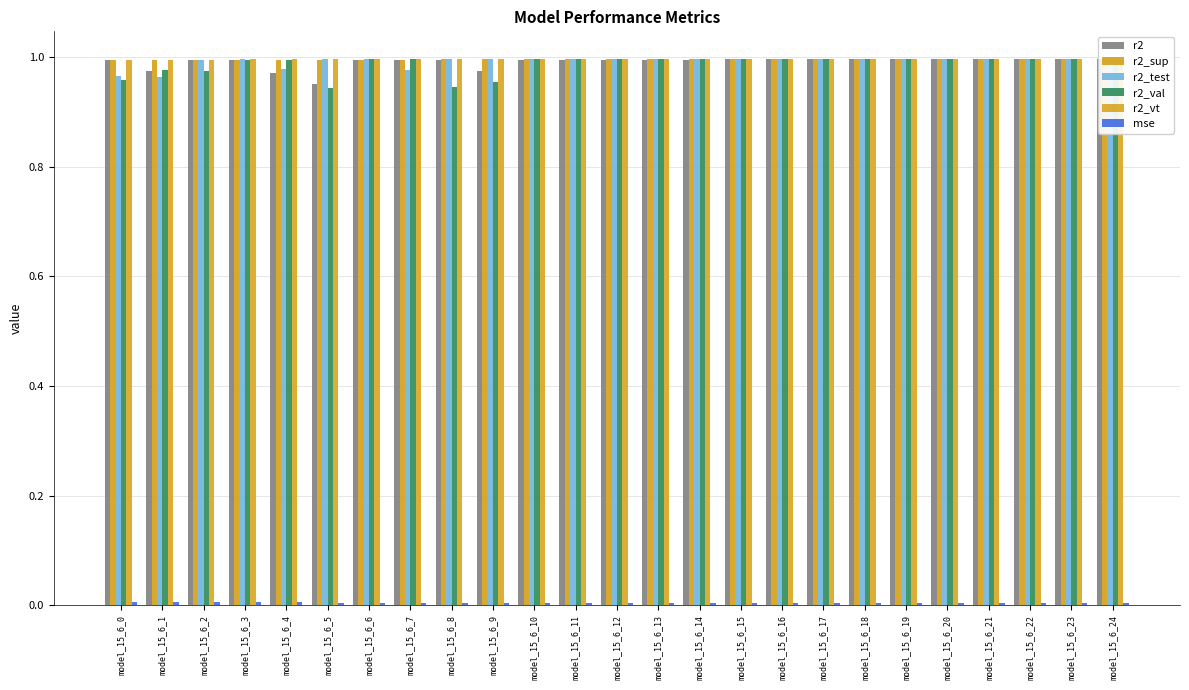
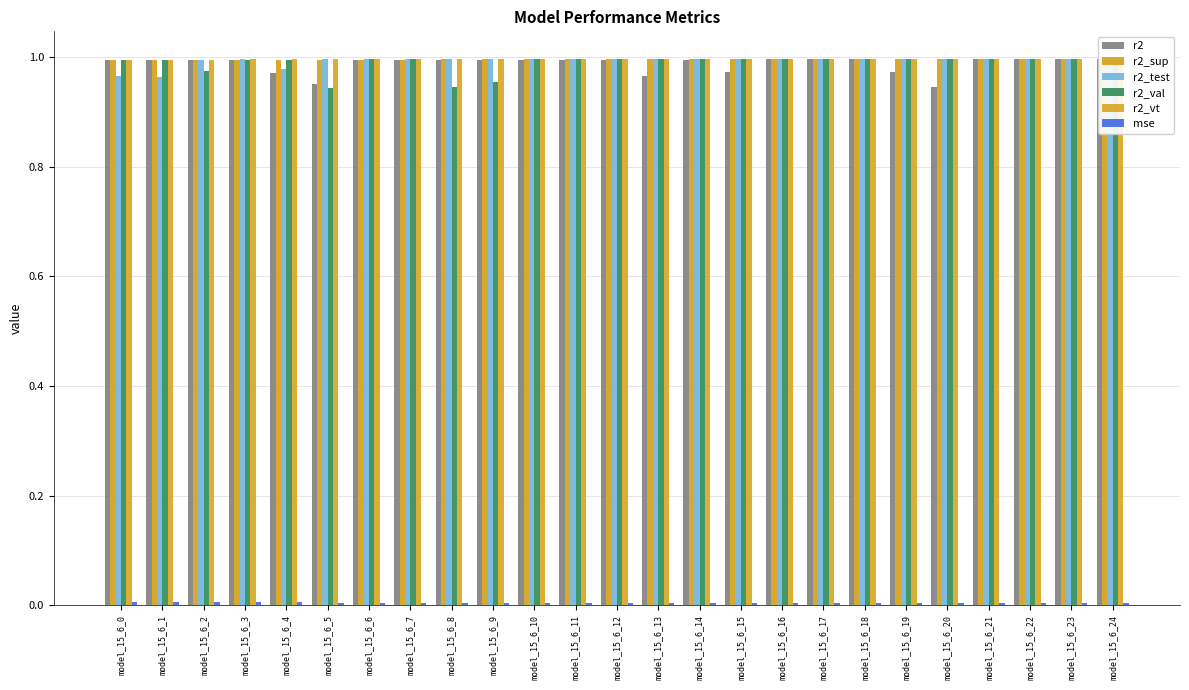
r2_val, model_15_6_0: 0.96 -> 1.00
r2, model_15_6_1: 0.98 -> 0.99
r2_val, model_15_6_1: 0.98 -> 1.00
r2_test, model_15_6_7: 0.98 -> 1.00
r2, model_15_6_9: 0.97 -> 1.00
r2, model_15_6_13: 1.00 -> 0.96
r2, model_15_6_15: 1.00 -> 0.97
r2, model_15_6_19: 1.00 -> 0.97
r2, model_15_6_20: 1.00 -> 0.94
